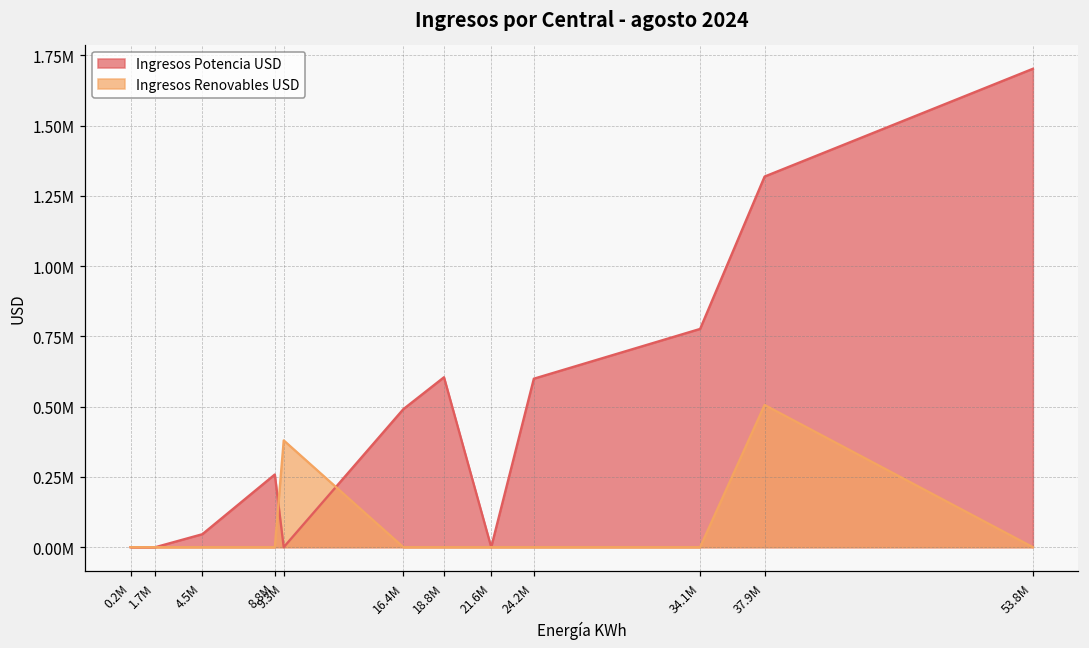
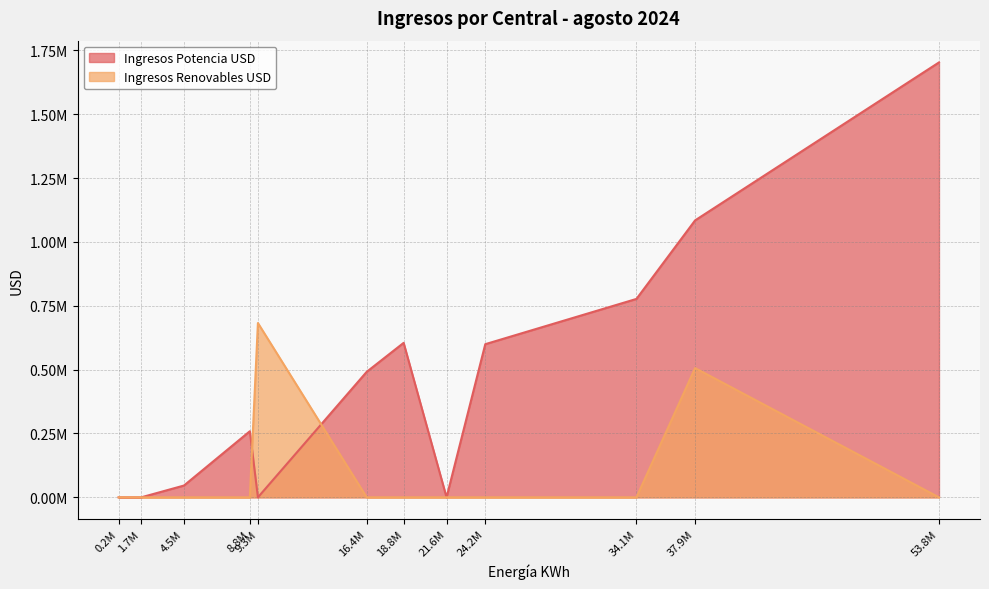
Ingresos Renovables USD, 9.3M: 380000 -> 680000
Ingresos Potencia USD, 37.9M: 1320000 -> 1080000
